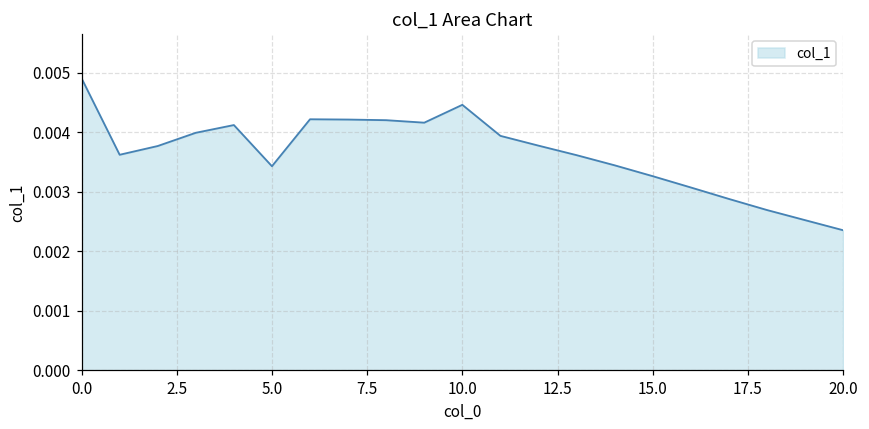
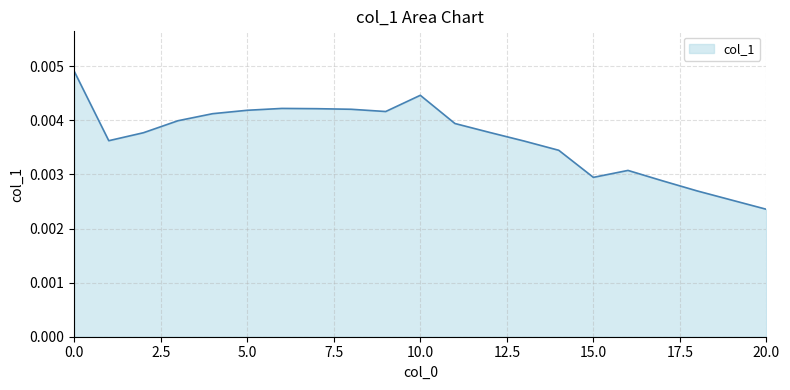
5.0: 0.0034 -> 0.0042
15.0: 0.0033 -> 0.0029
